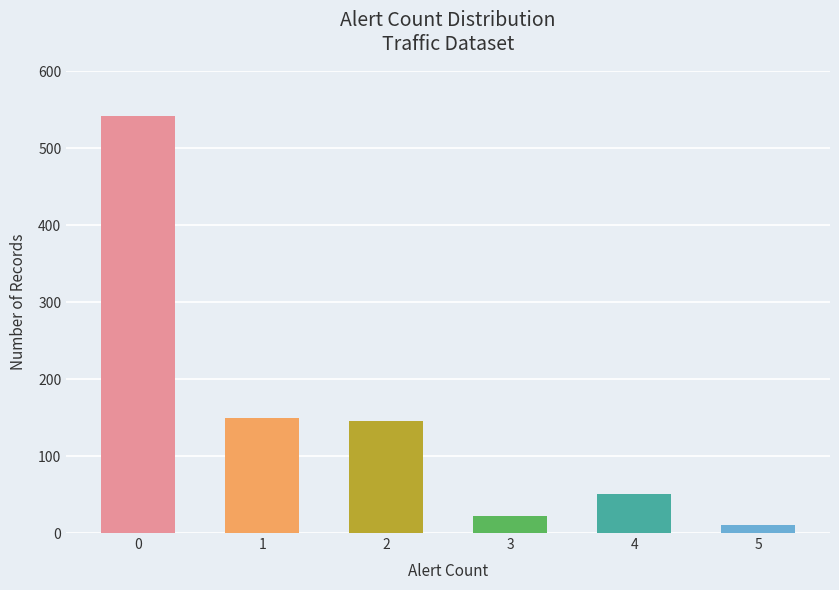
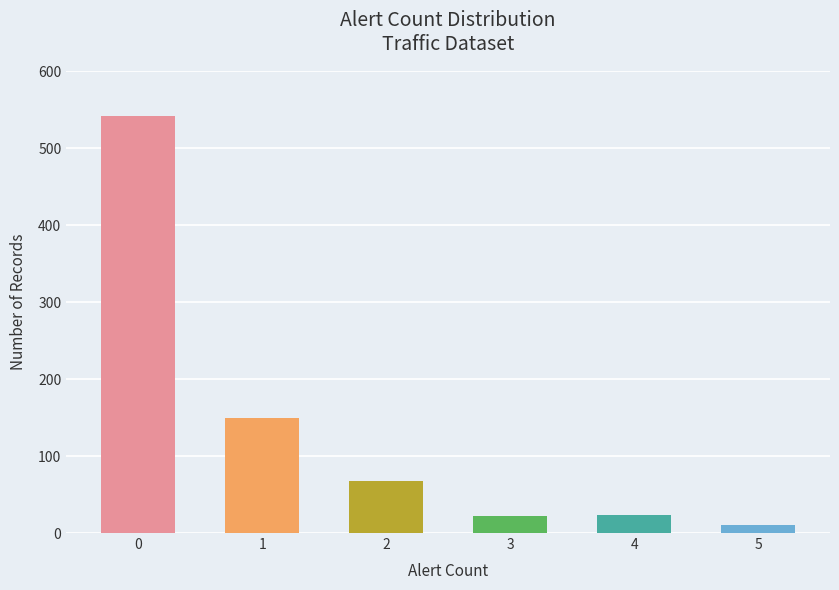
2: 150 -> 70
4: 50 -> 20
